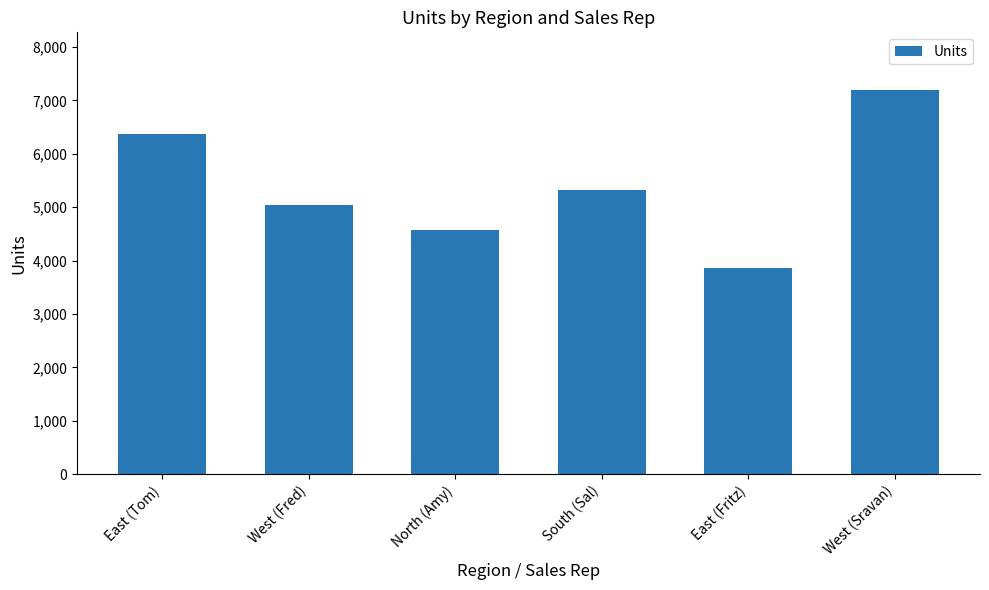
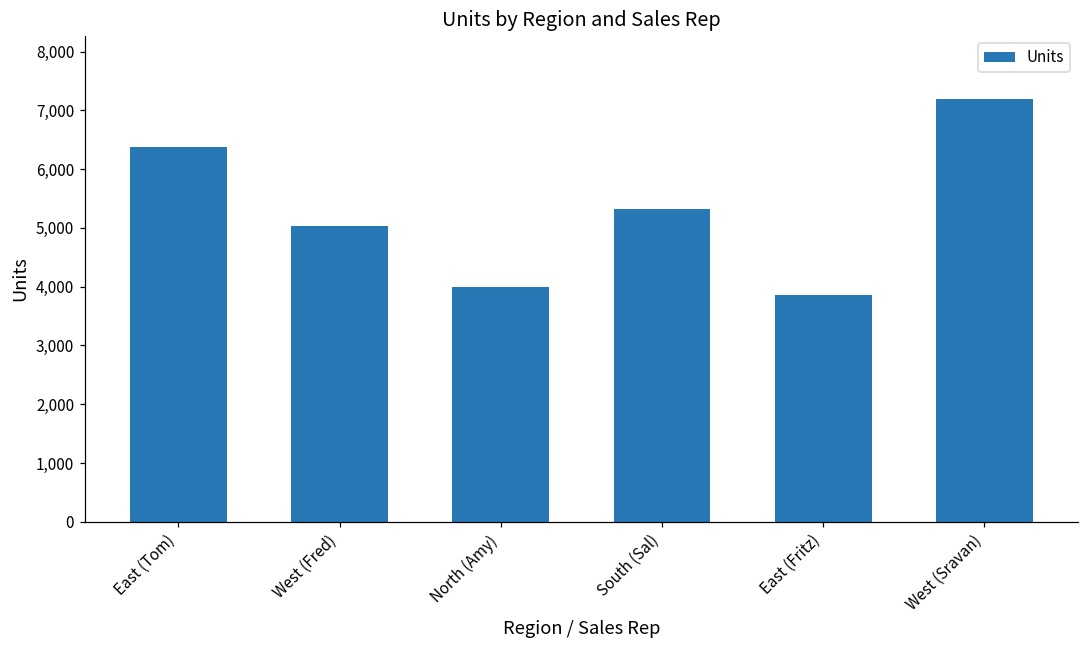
North (Amy): 4,600 -> 4,000
